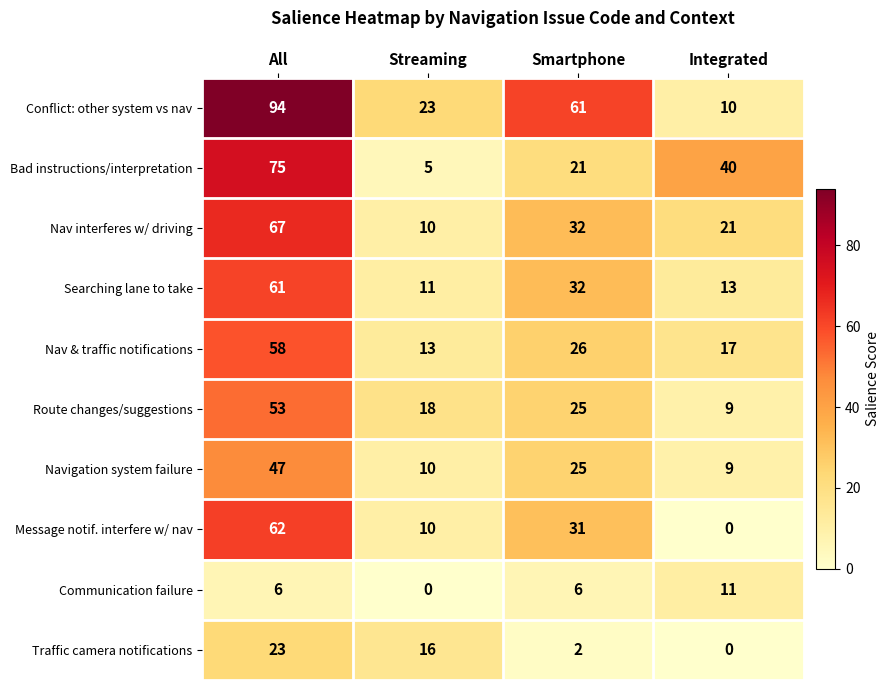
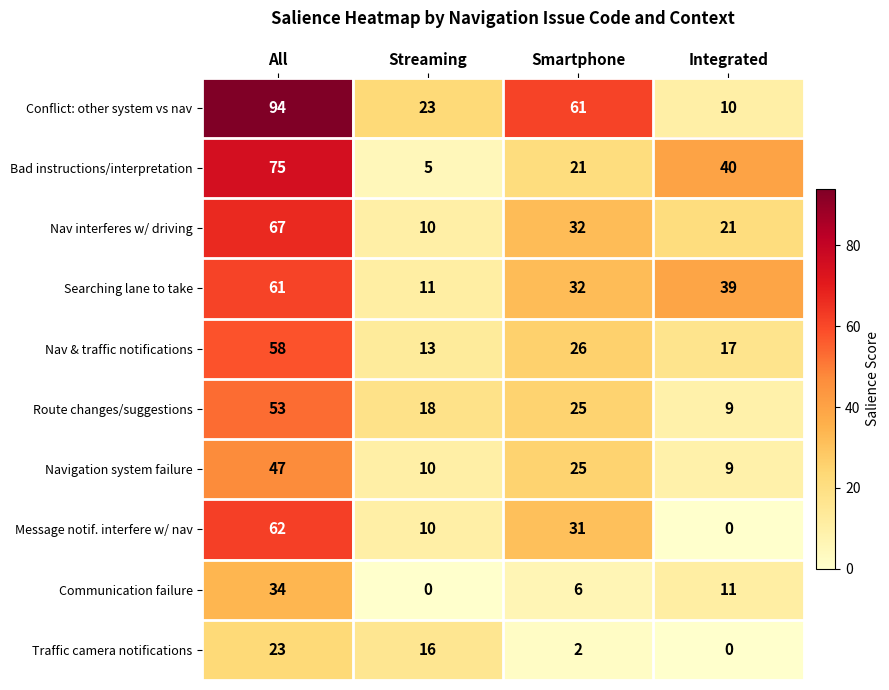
Searching lane to take, Integrated: 13 -> 39
Communication failure, All: 6 -> 34
